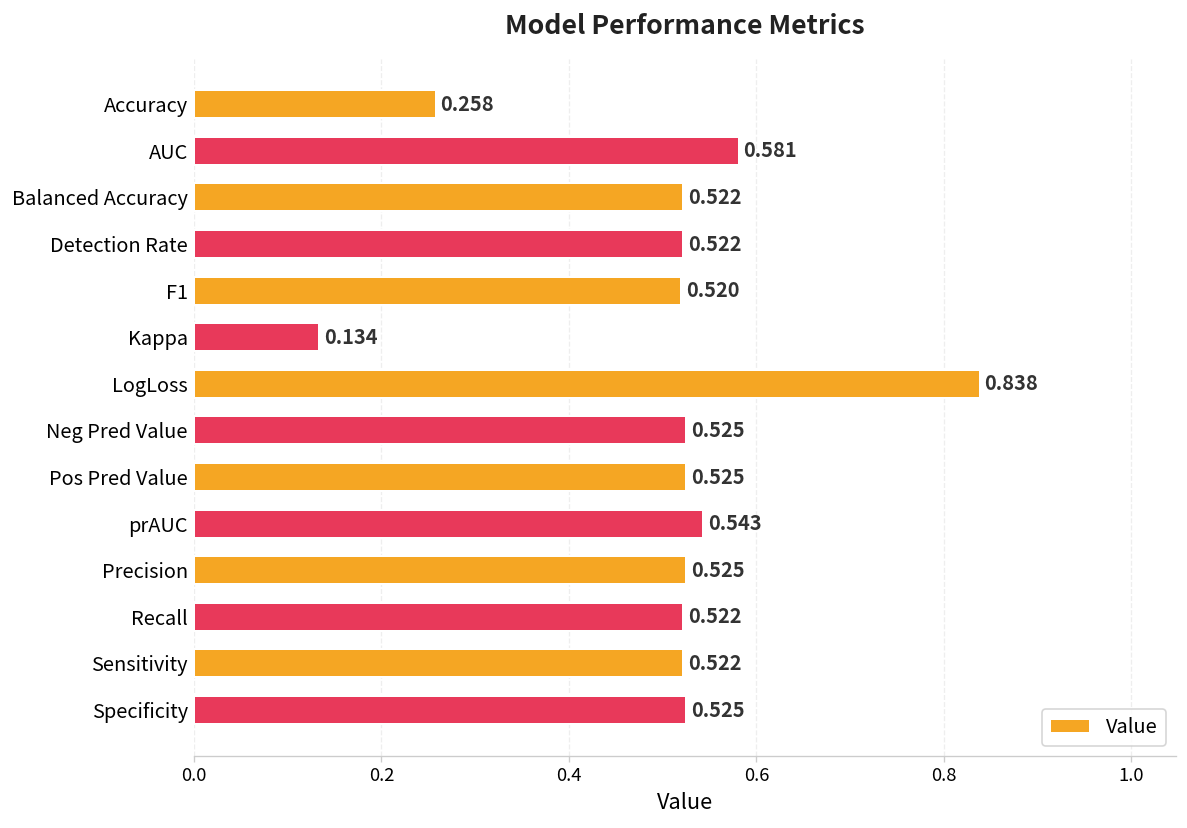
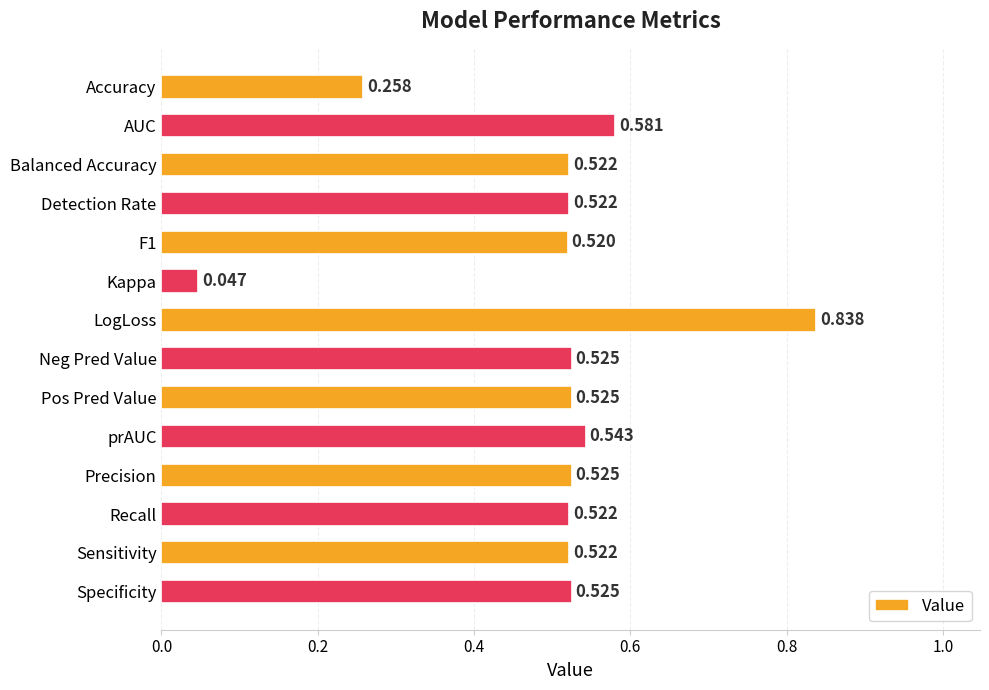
Kappa: 0.134 -> 0.047
